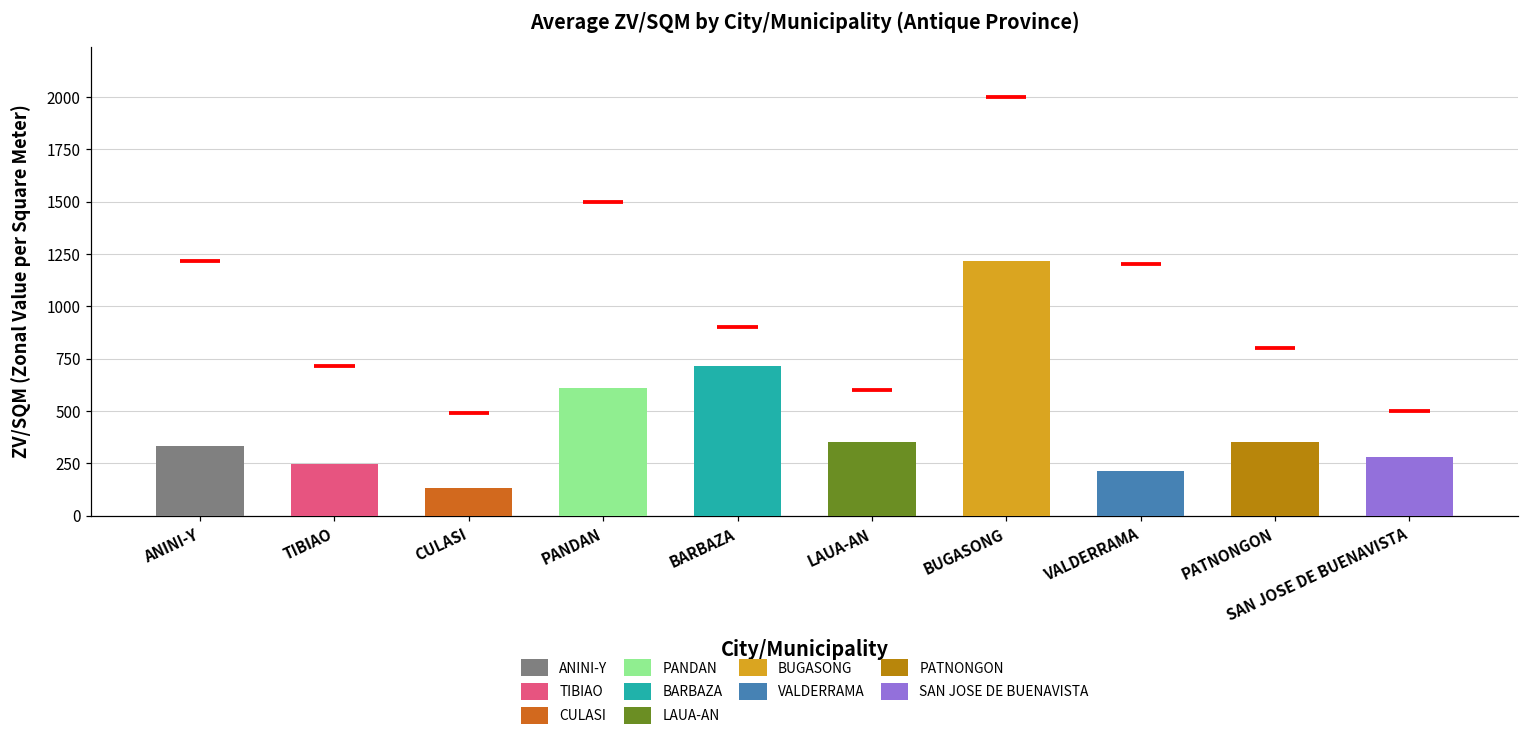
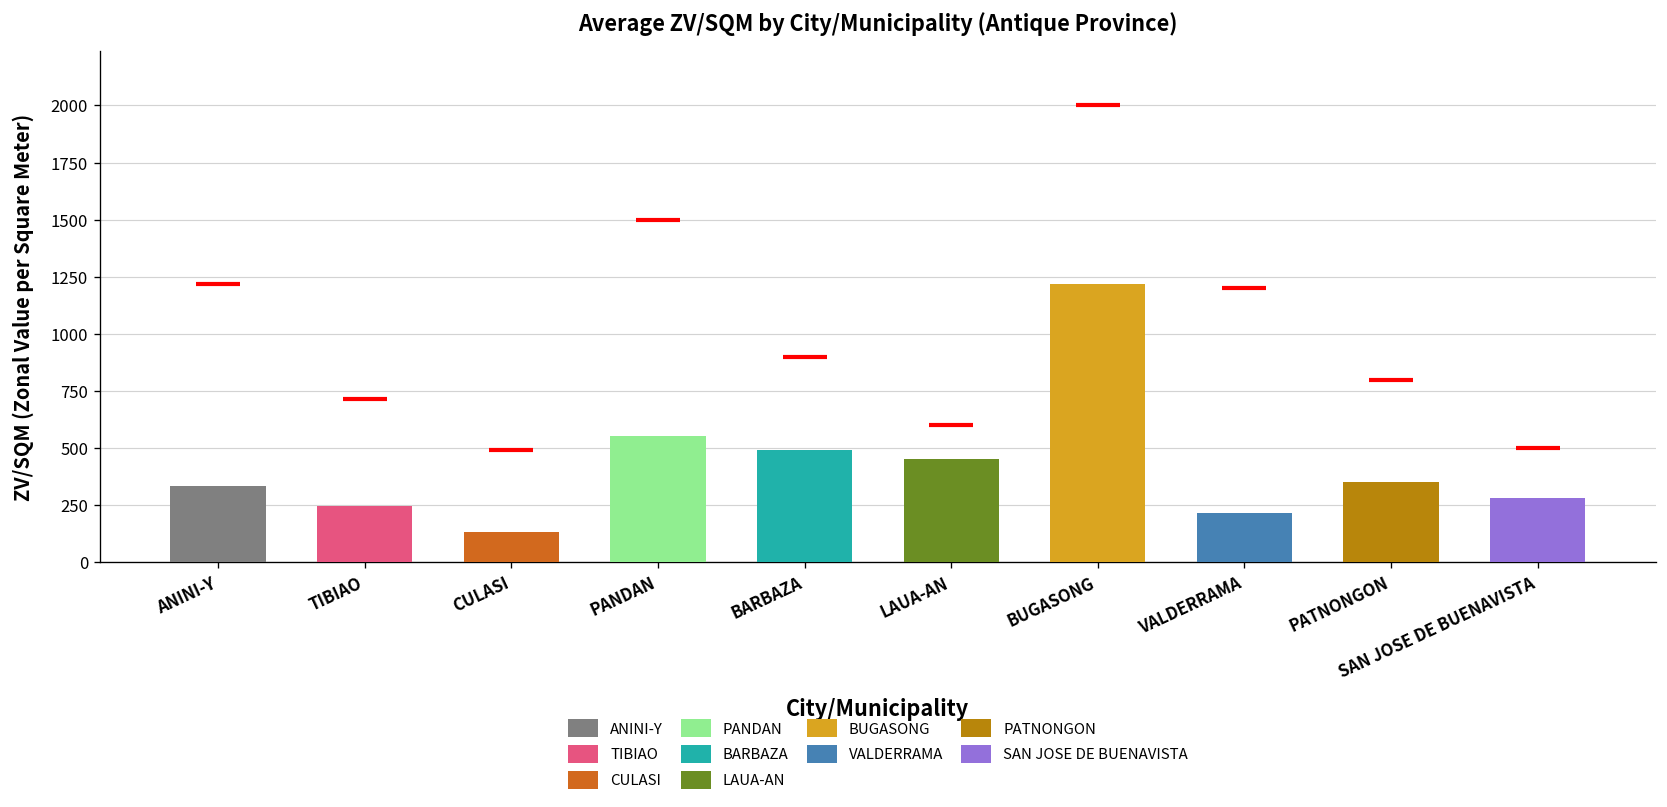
PANDAN: 610 -> 550
BARBAZA: 720 -> 490
LAUA-AN: 350 -> 450
